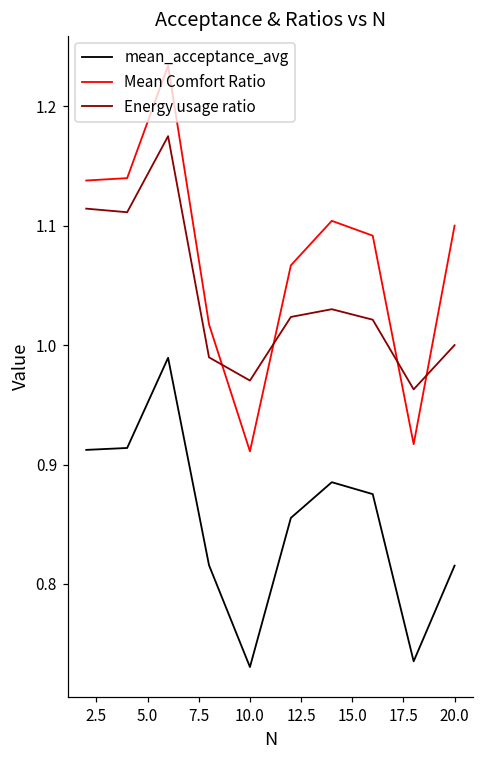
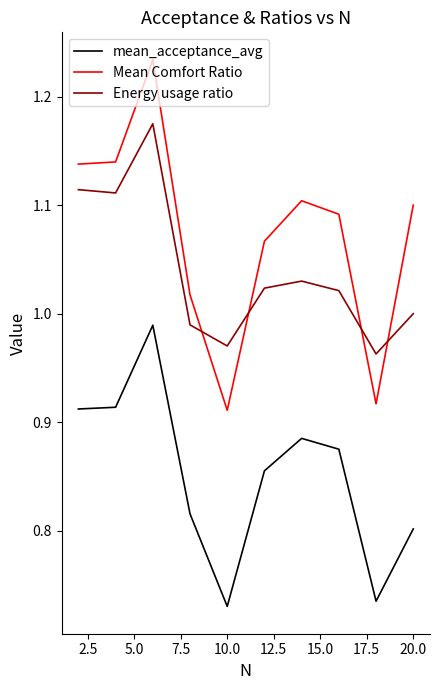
mean_acceptance_avg, 20.0: 0.815 -> 0.802
